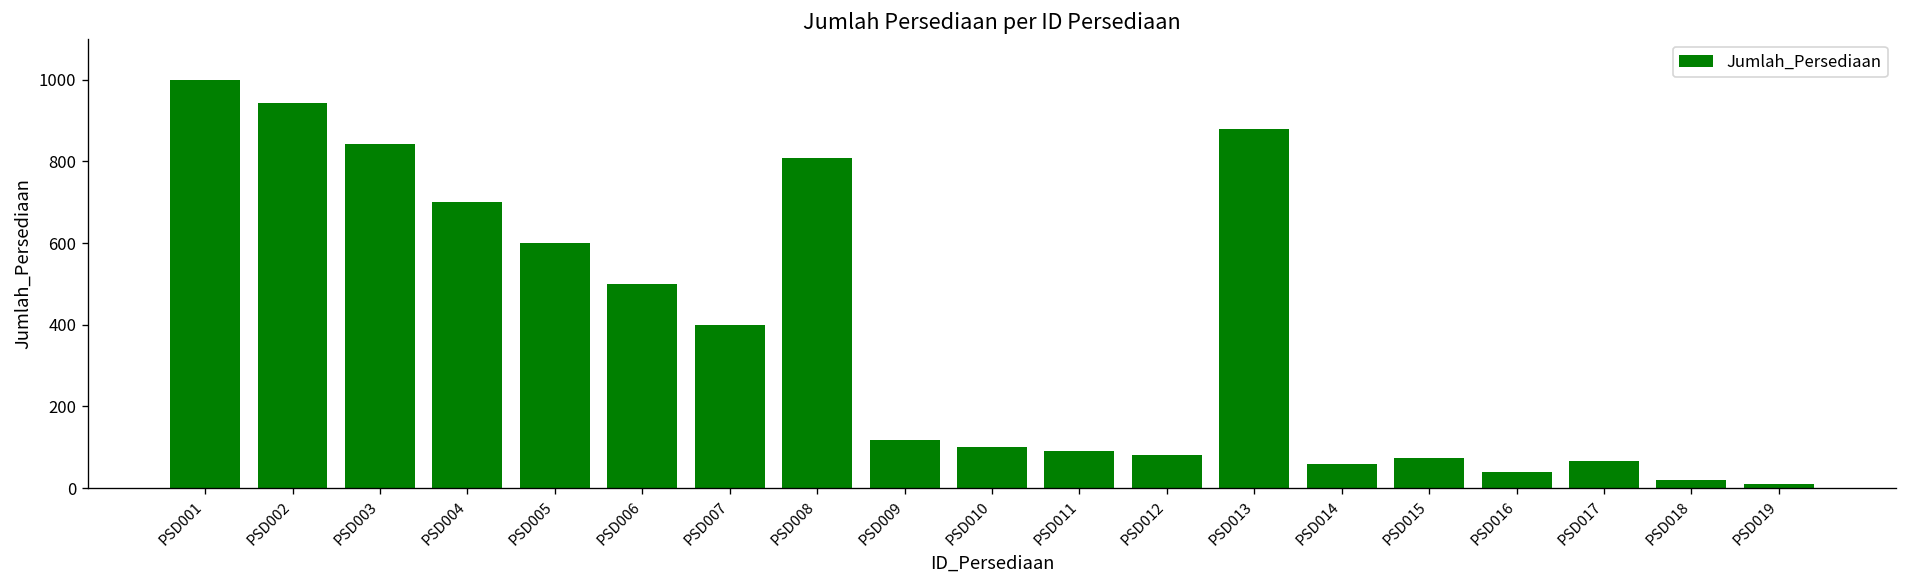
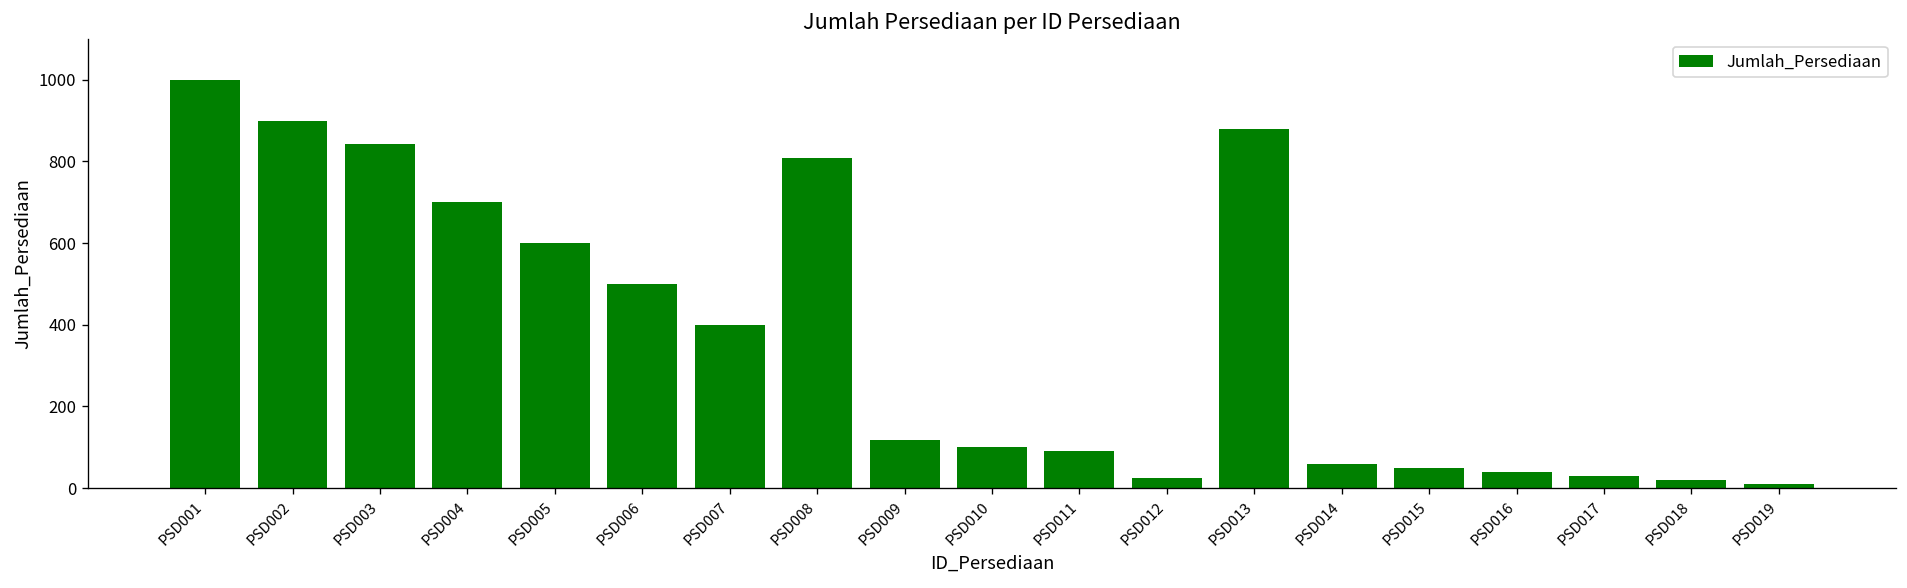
PSD002: 940 -> 900
PSD012: 80 -> 20
PSD015: 80 -> 50
PSD017: 70 -> 30
